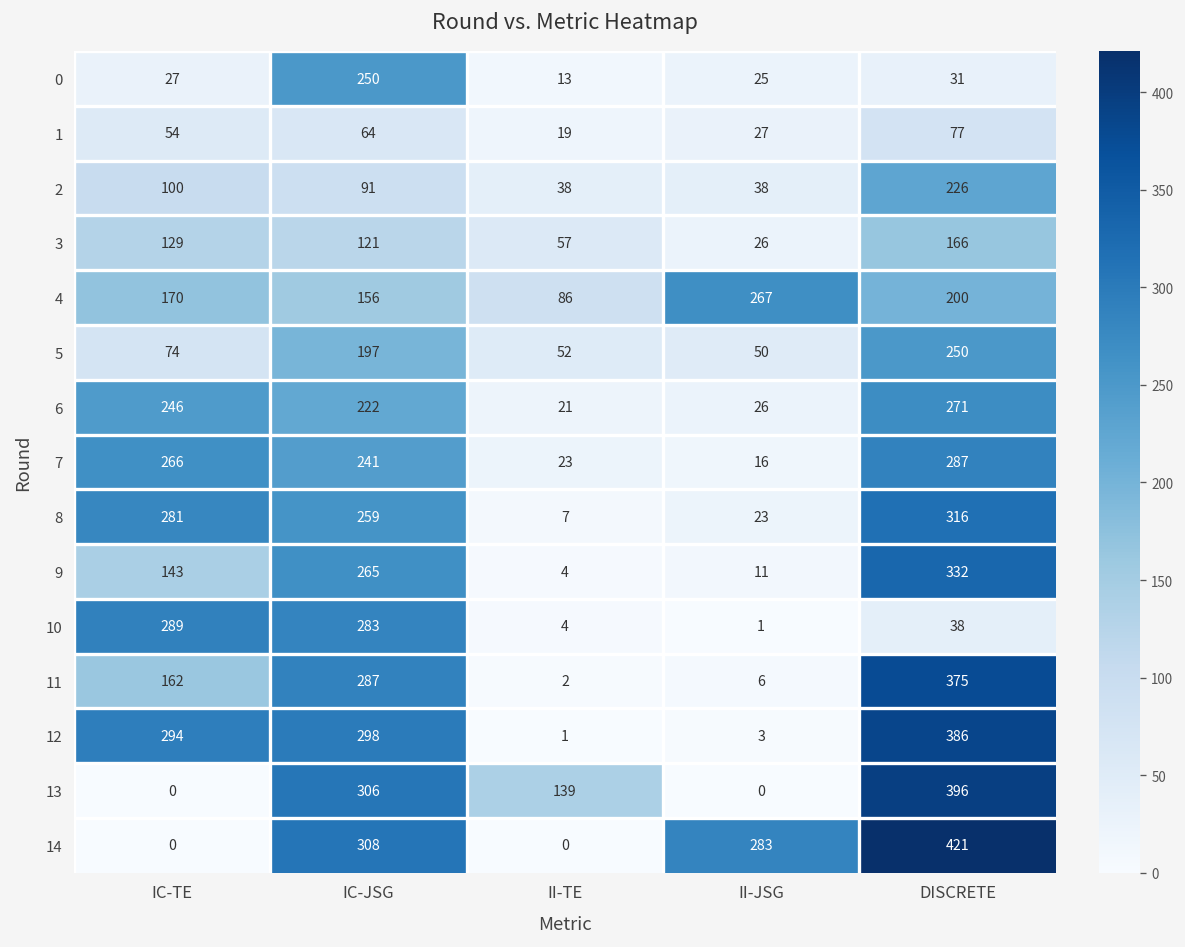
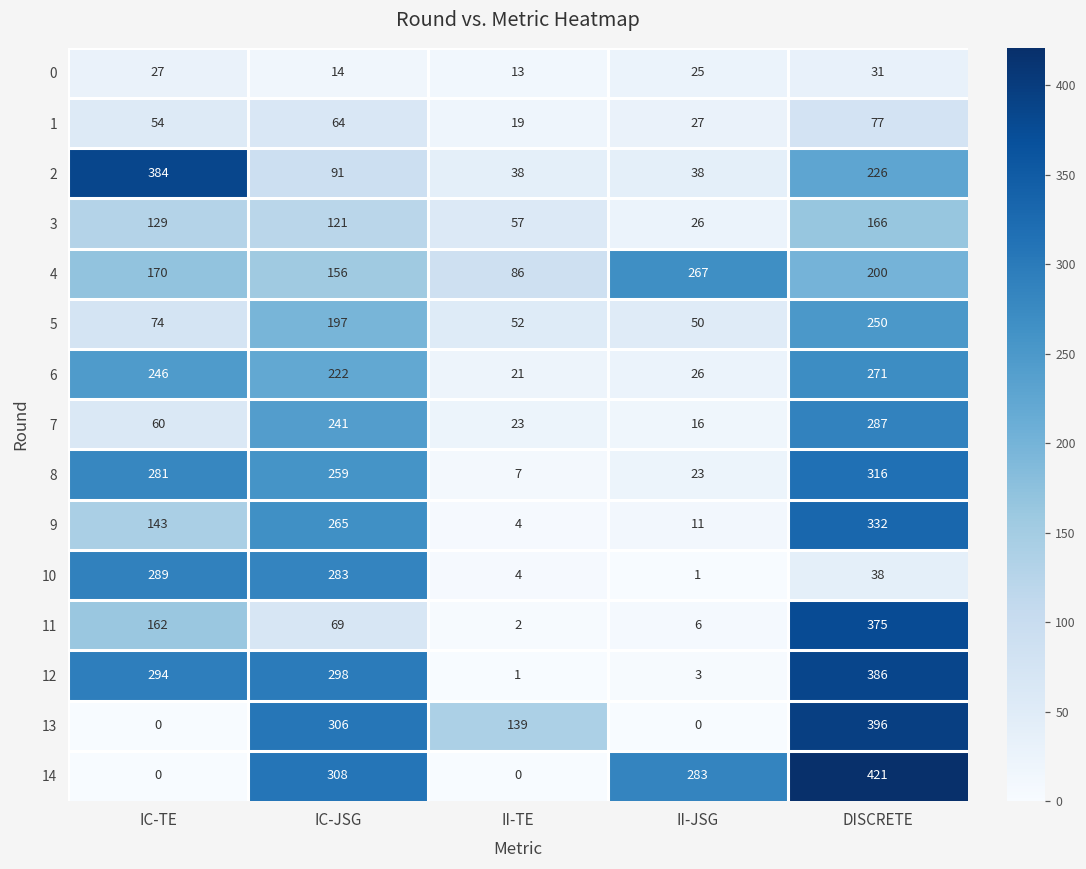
0, IC-JSG: 250 -> 14
2, IC-TE: 100 -> 384
7, IC-TE: 266 -> 60
11, IC-JSG: 287 -> 69
